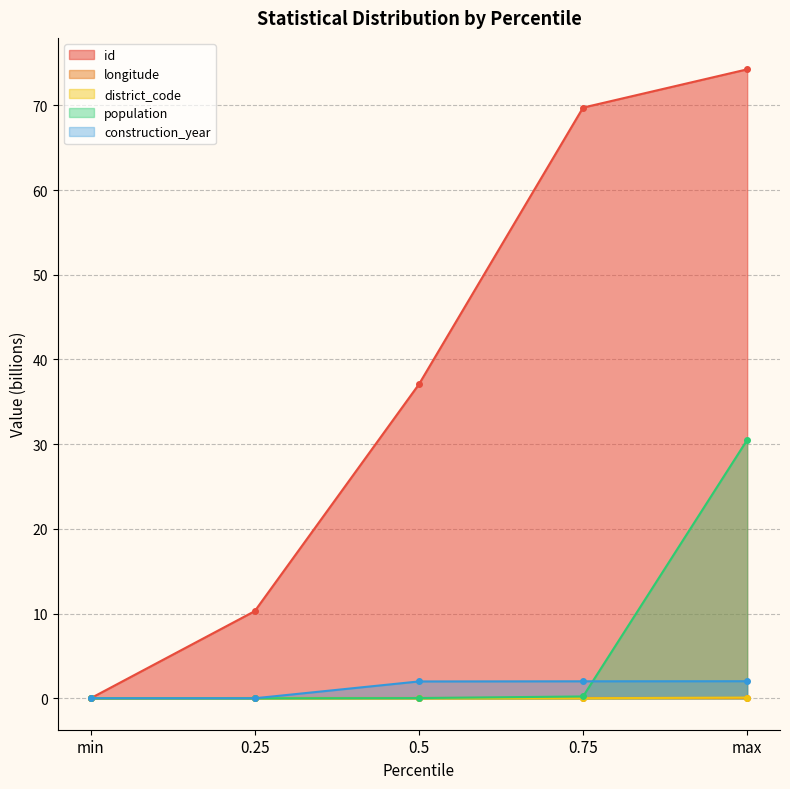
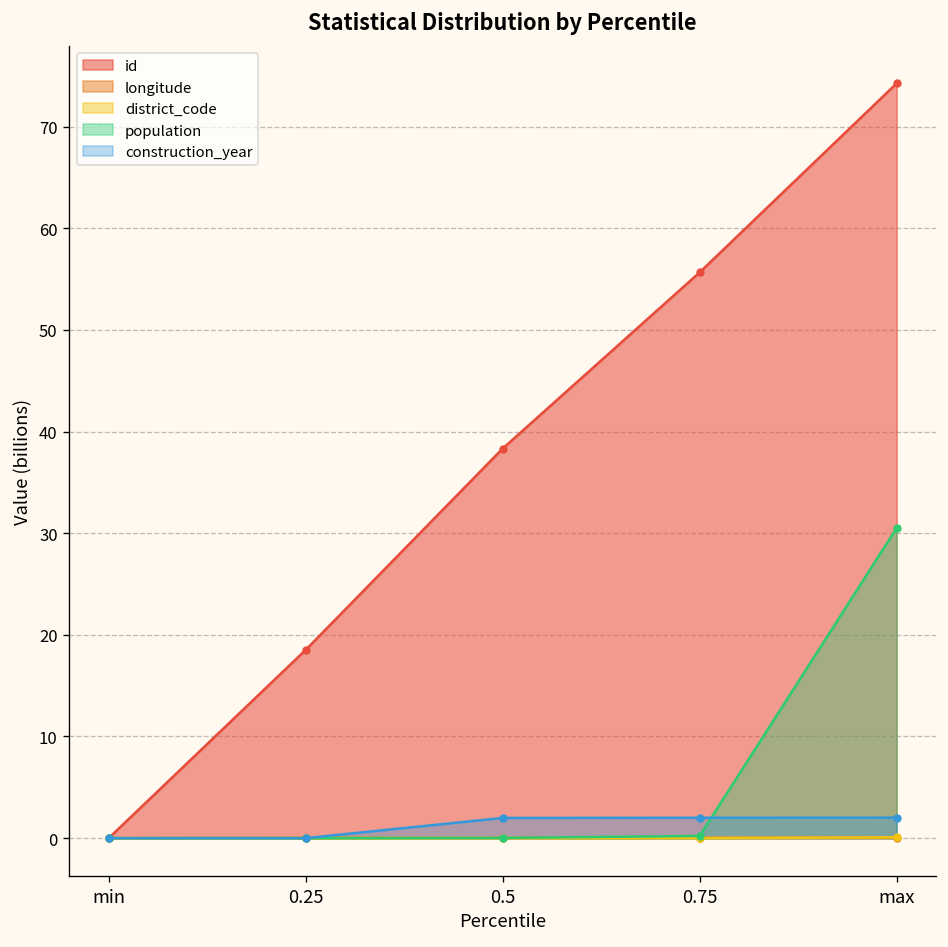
id, 0.25: 10 -> 19
id, 0.5: 37 -> 38
id, 0.75: 70 -> 56
